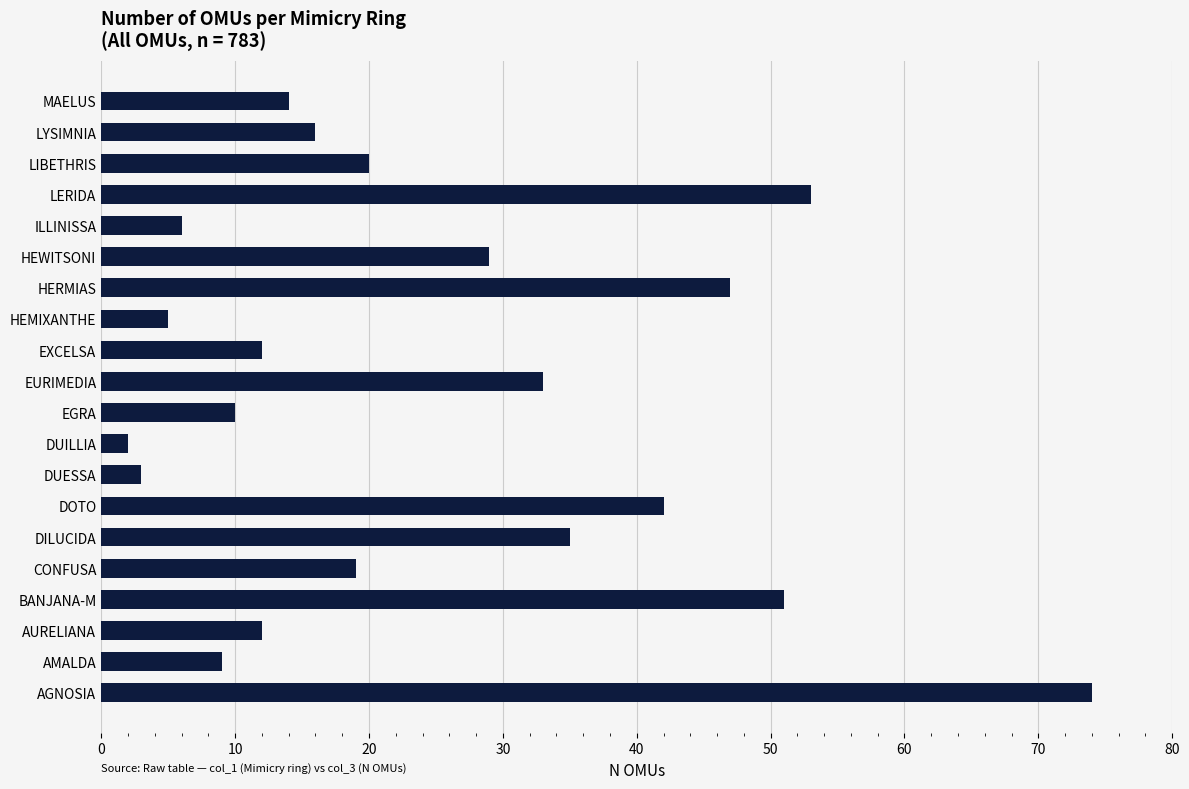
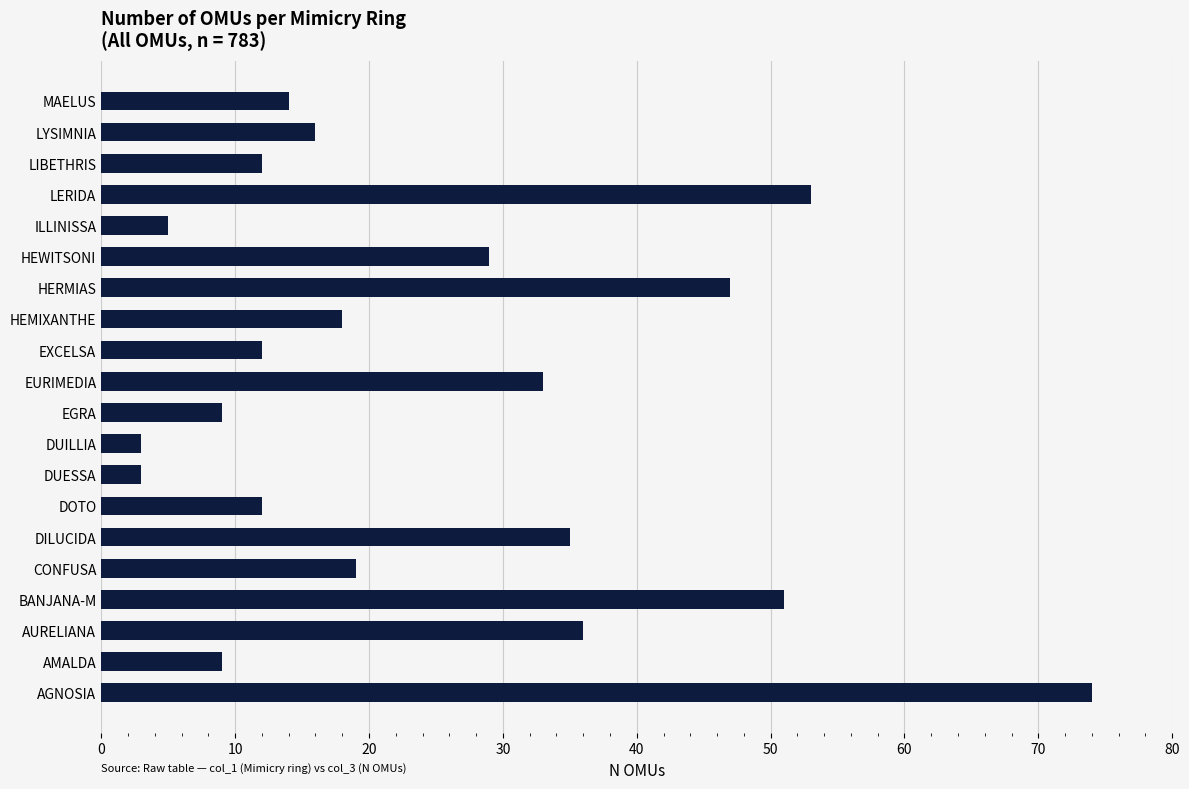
LIBETHRIS: 20 -> 12
ILLINISSA: 6 -> 5
HEMIXANTHE: 5 -> 18
EGRA: 10 -> 9
DUILLIA: 2 -> 3
DOTO: 42 -> 12
AURELIANA: 12 -> 36
